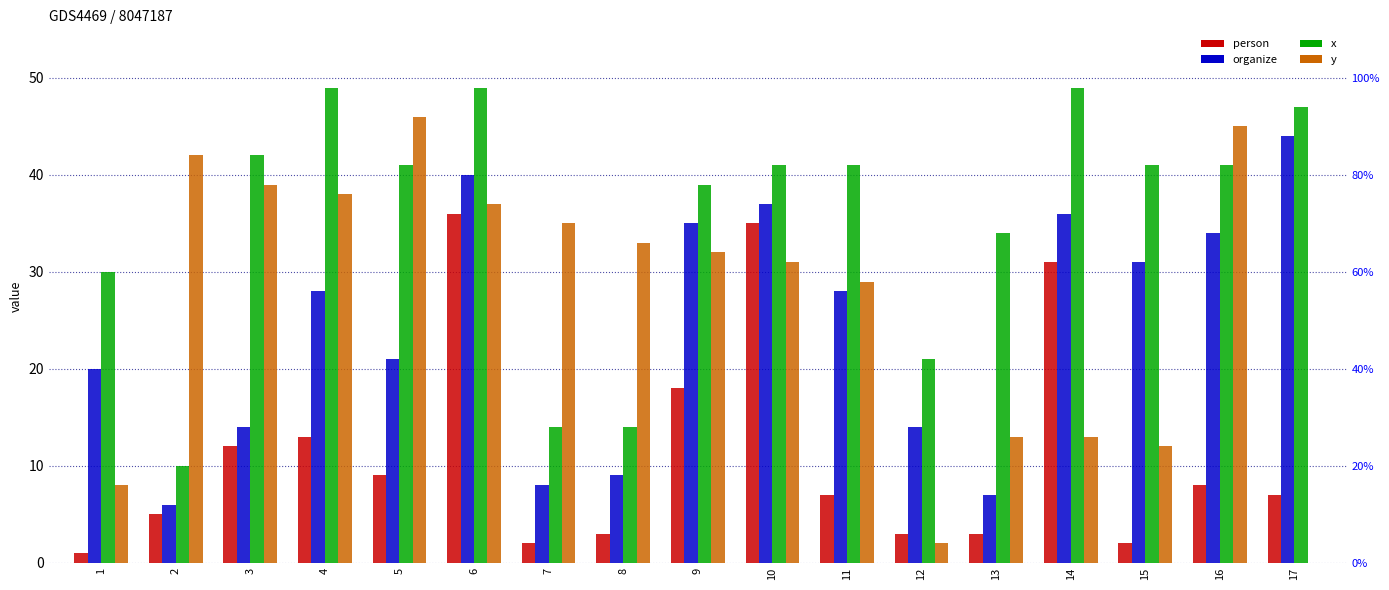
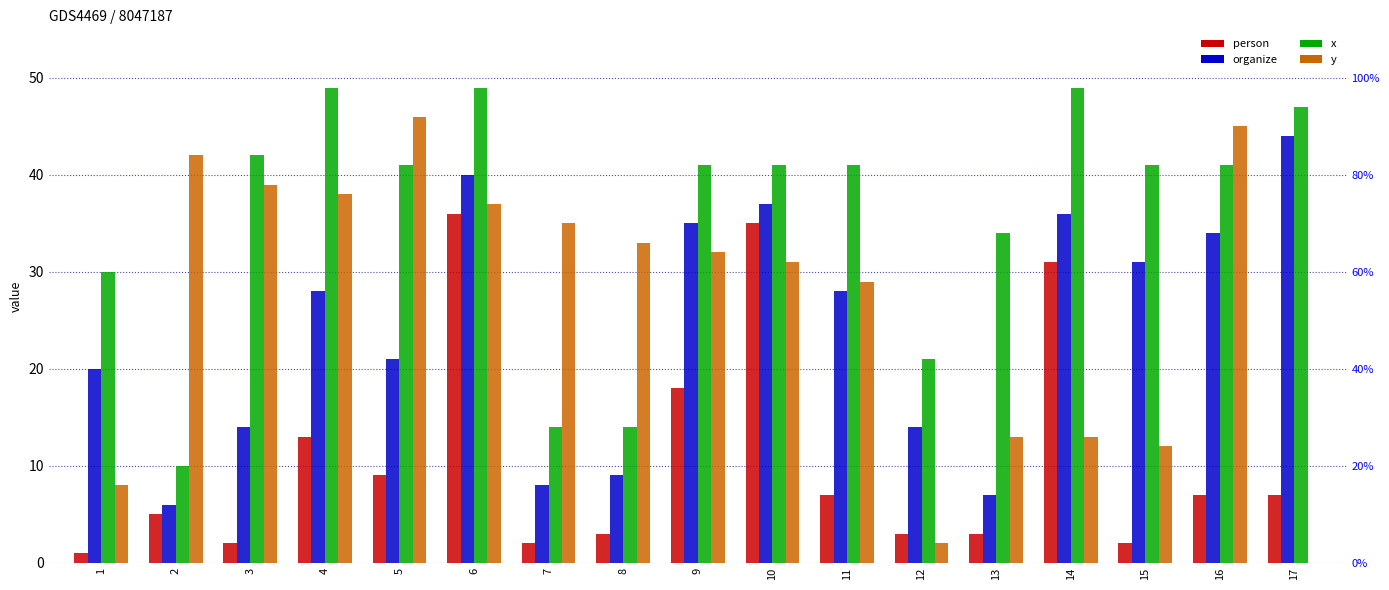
person, 3: 12 -> 2
x, 9: 39 -> 41
person, 16: 8 -> 7
